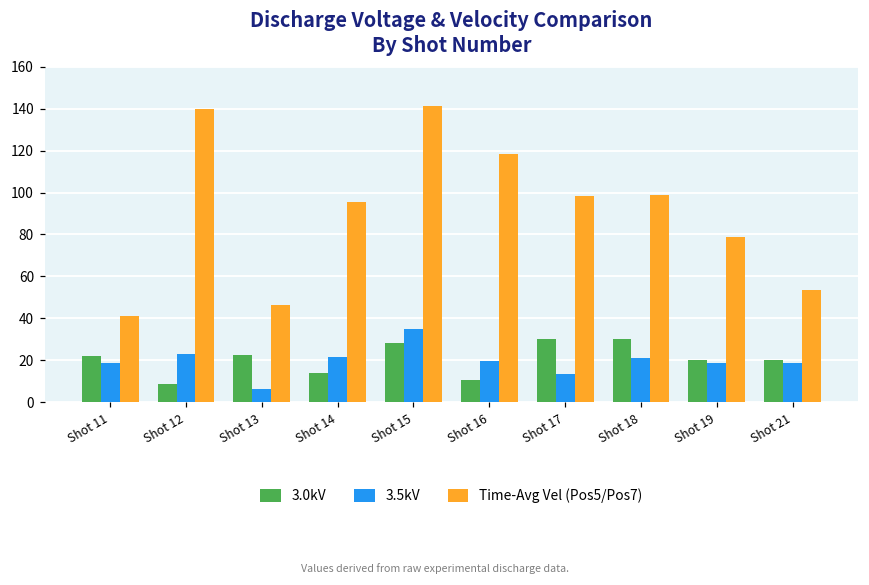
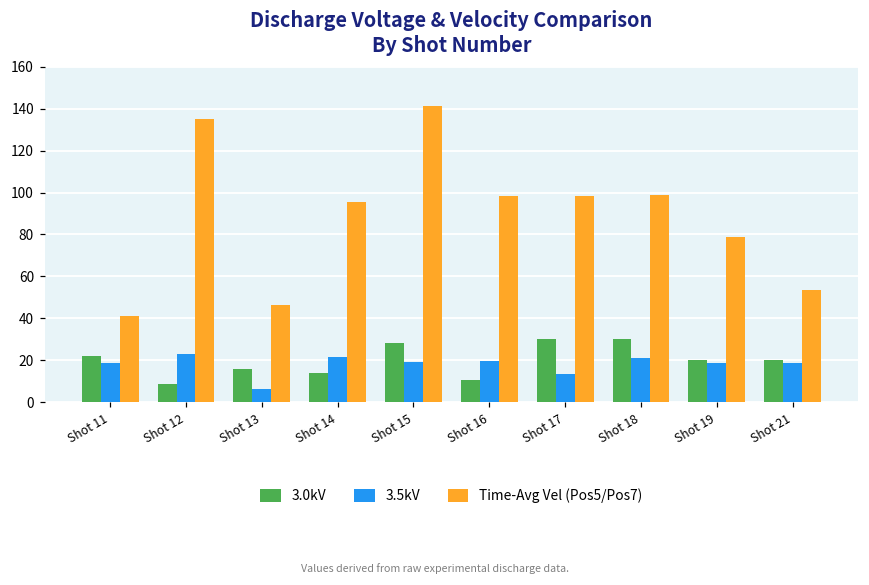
Time-Avg Vel (Pos5/Pos7), Shot 12: 140 -> 135
3.0kV, Shot 13: 22 -> 16
3.5kV, Shot 15: 35 -> 19
Time-Avg Vel (Pos5/Pos7), Shot 16: 118 -> 98
